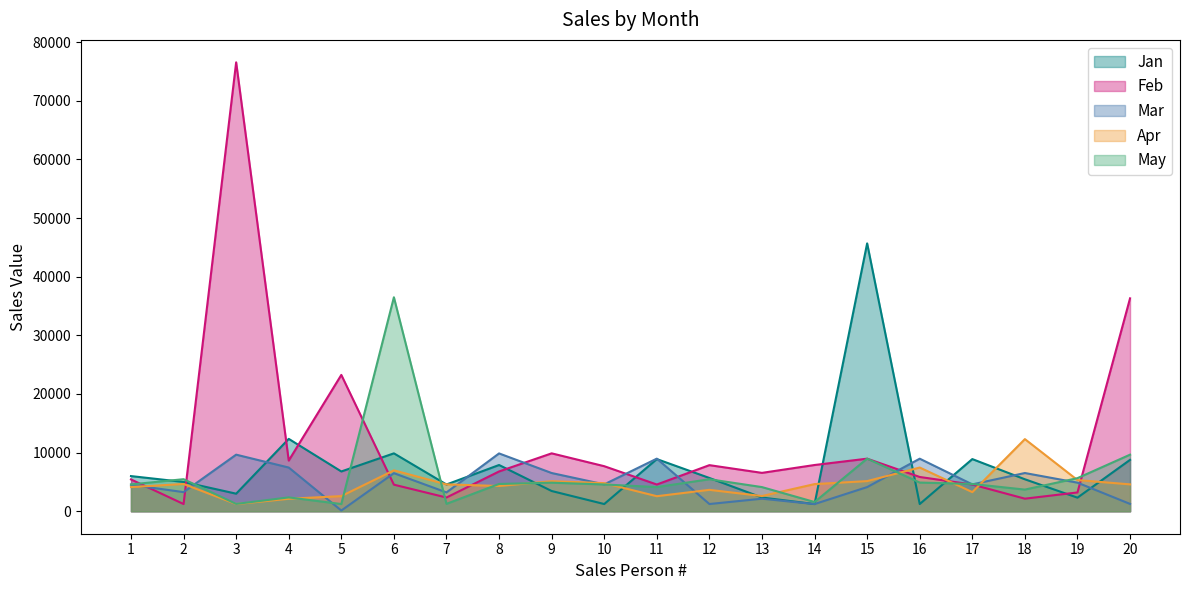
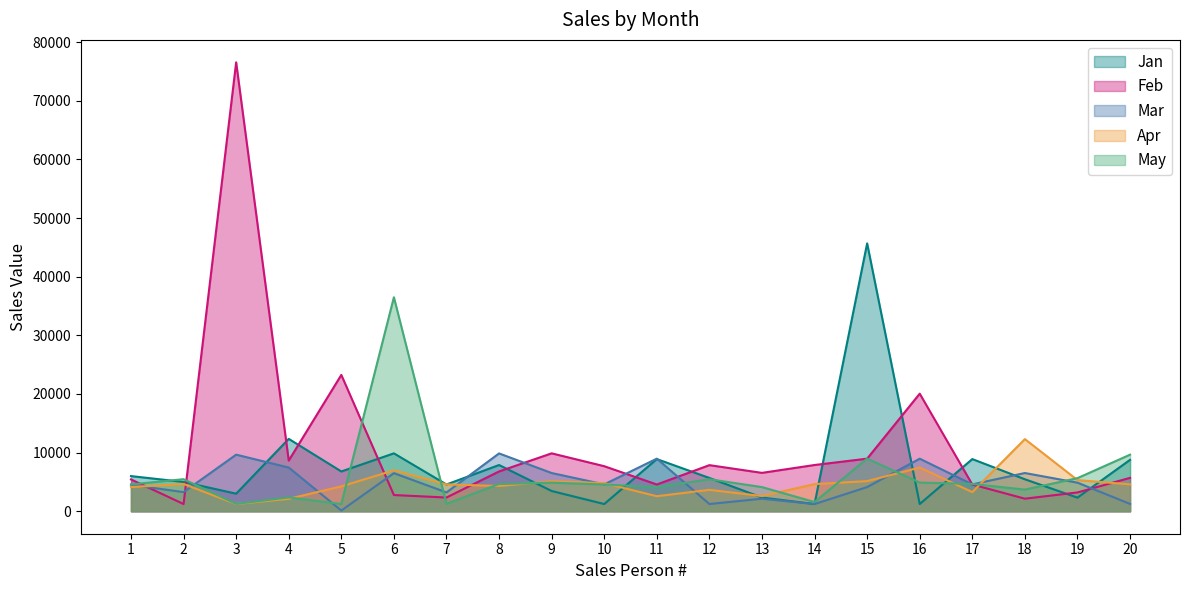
Apr, 5: 3000 -> 4000
Feb, 6: 5000 -> 3000
Feb, 16: 6000 -> 20000
Feb, 20: 36000 -> 6000
